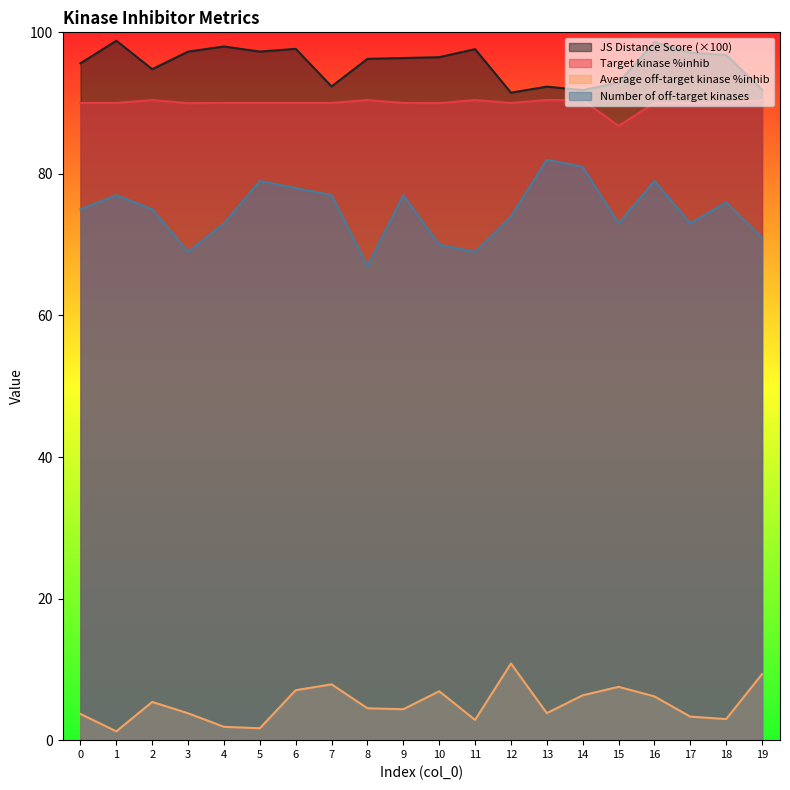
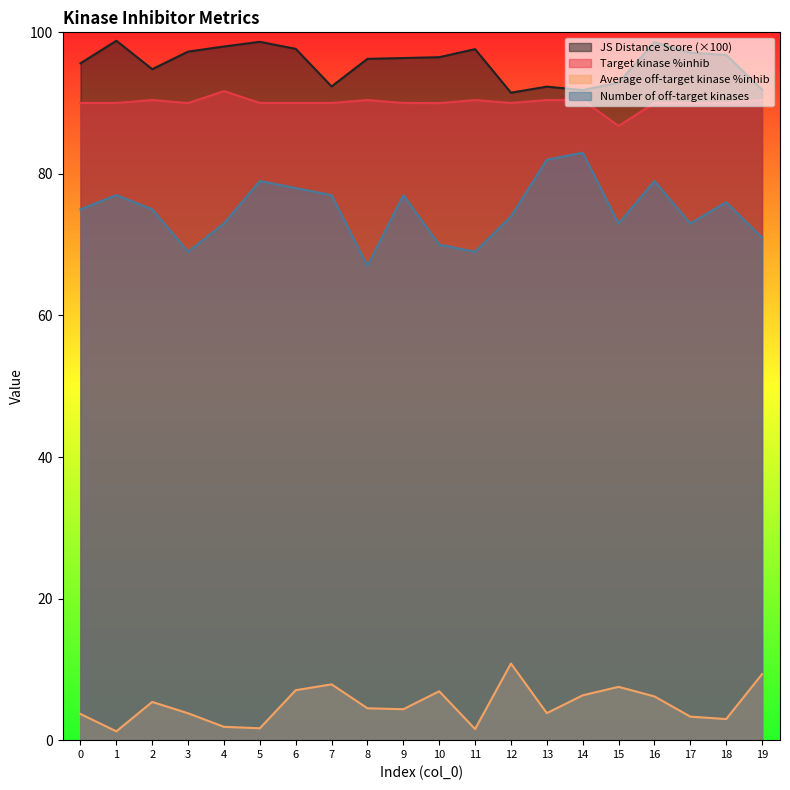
Target kinase %inhib, 4: 90 -> 92
JS Distance Score (×100), 5: 97 -> 99
Average off-target kinase %inhib, 11: 3 -> 2
Number of off-target kinases, 14: 81 -> 83
